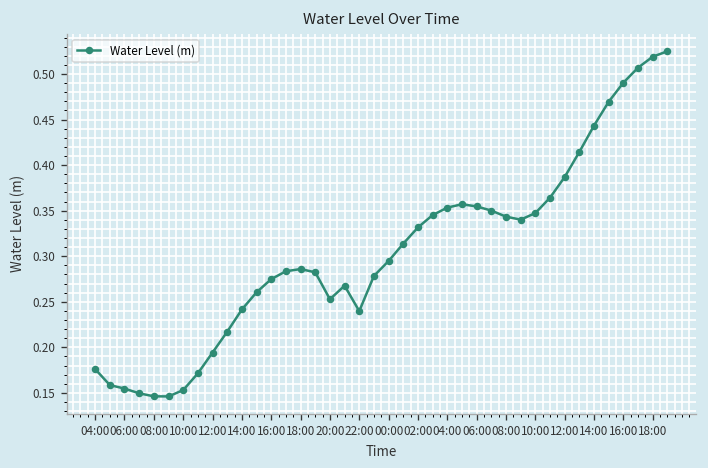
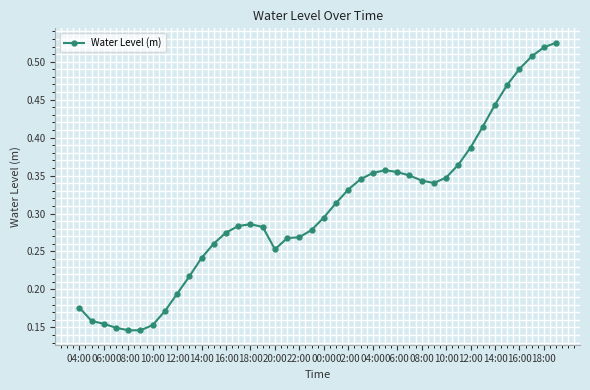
22:00: 0.24 -> 0.27
